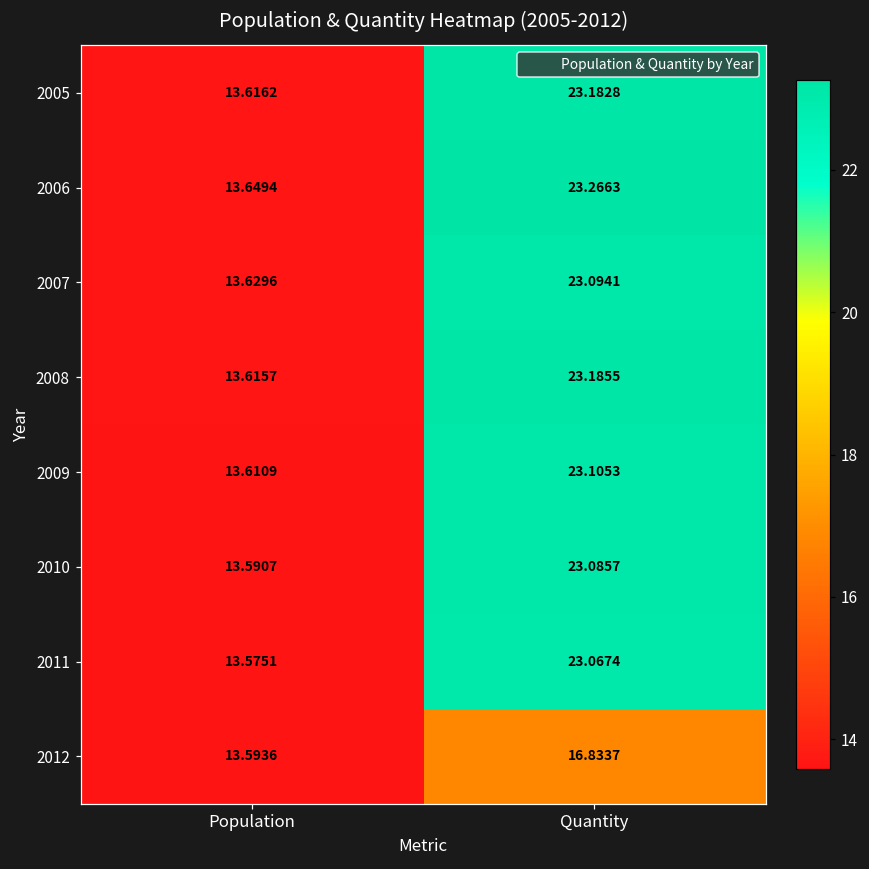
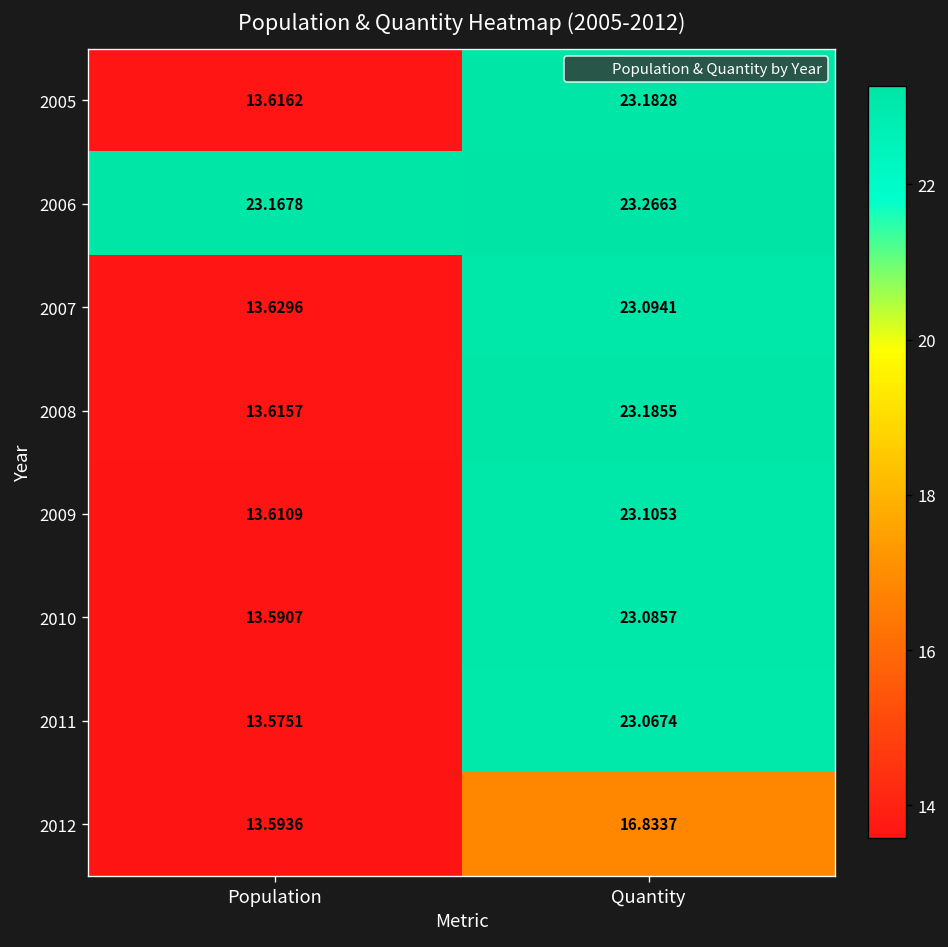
2006, Population: 13.6494 -> 23.1678
